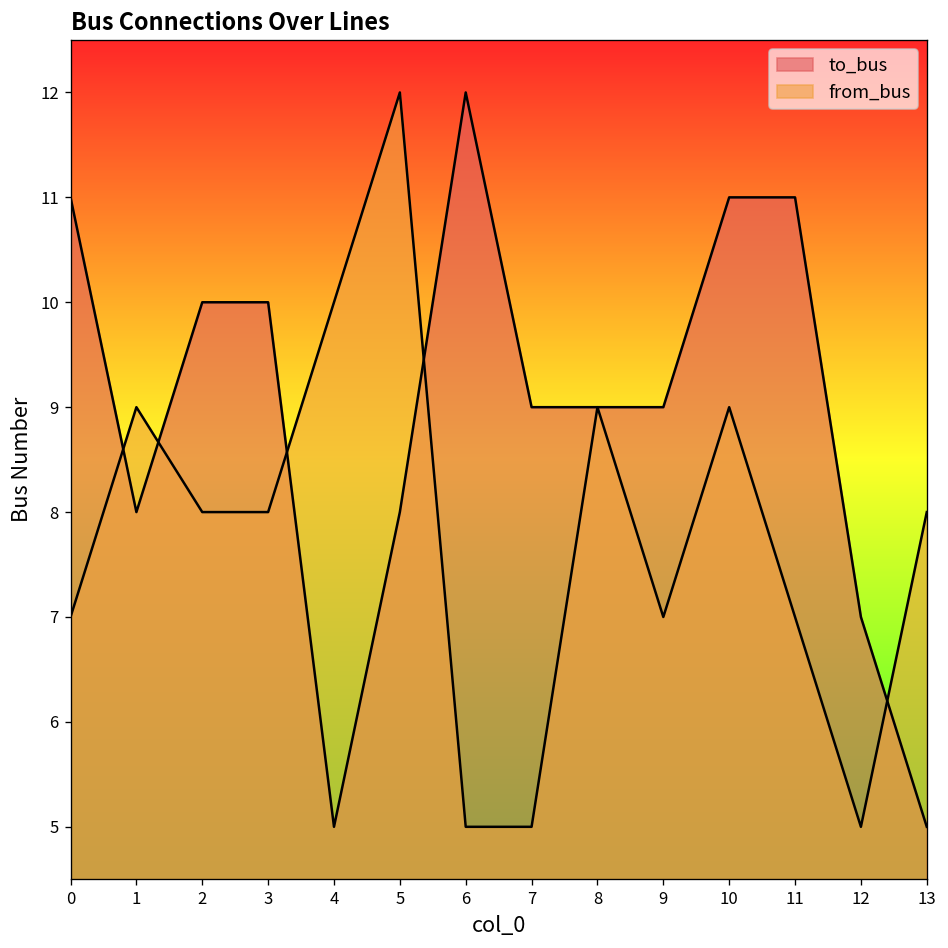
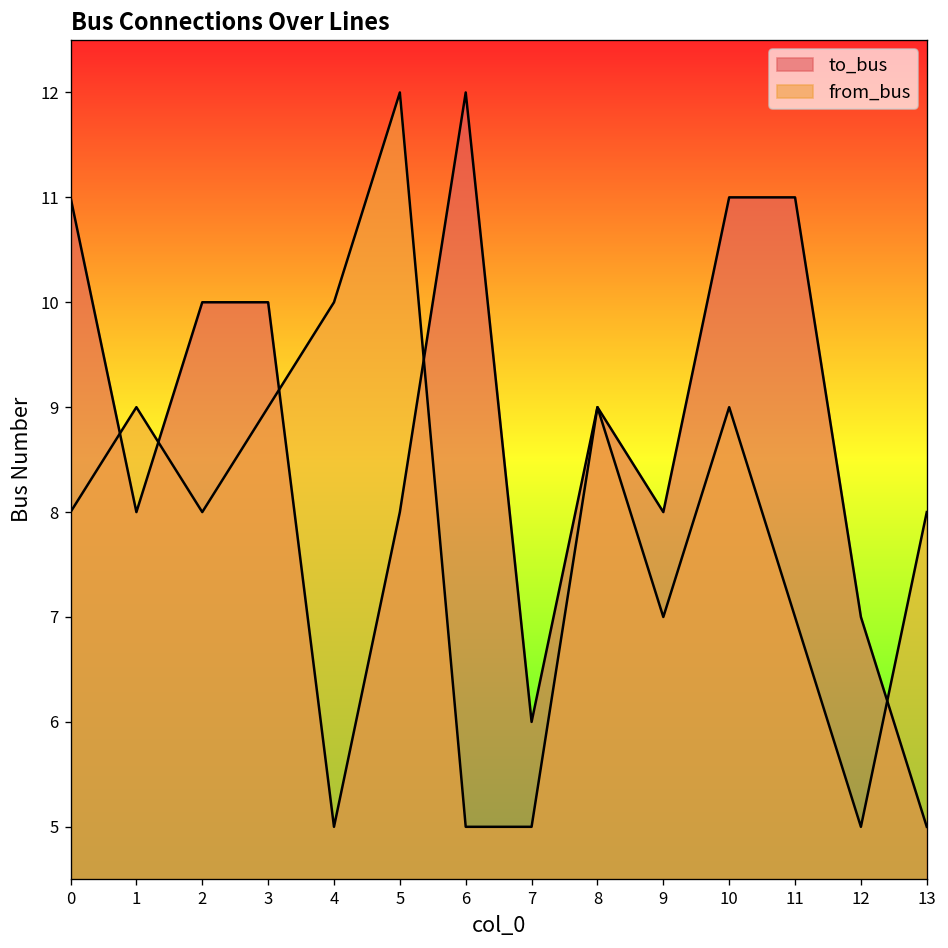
from_bus, 0: 7 -> 8
from_bus, 3: 8 -> 9
to_bus, 7: 9 -> 6
to_bus, 9: 9 -> 8
